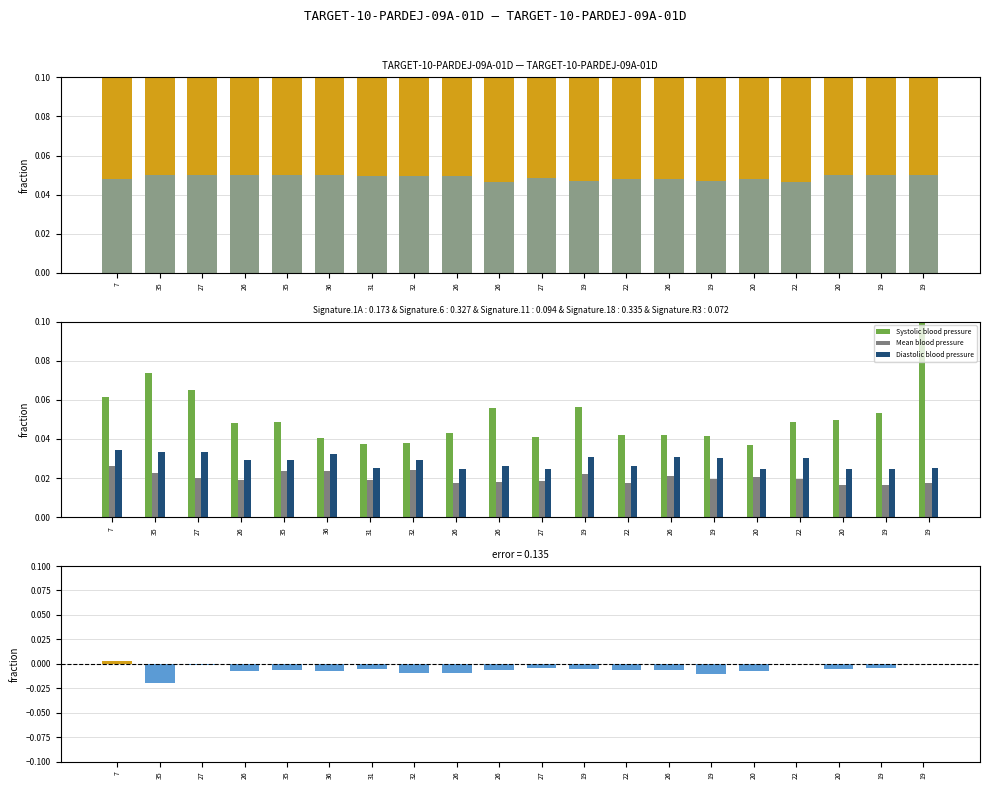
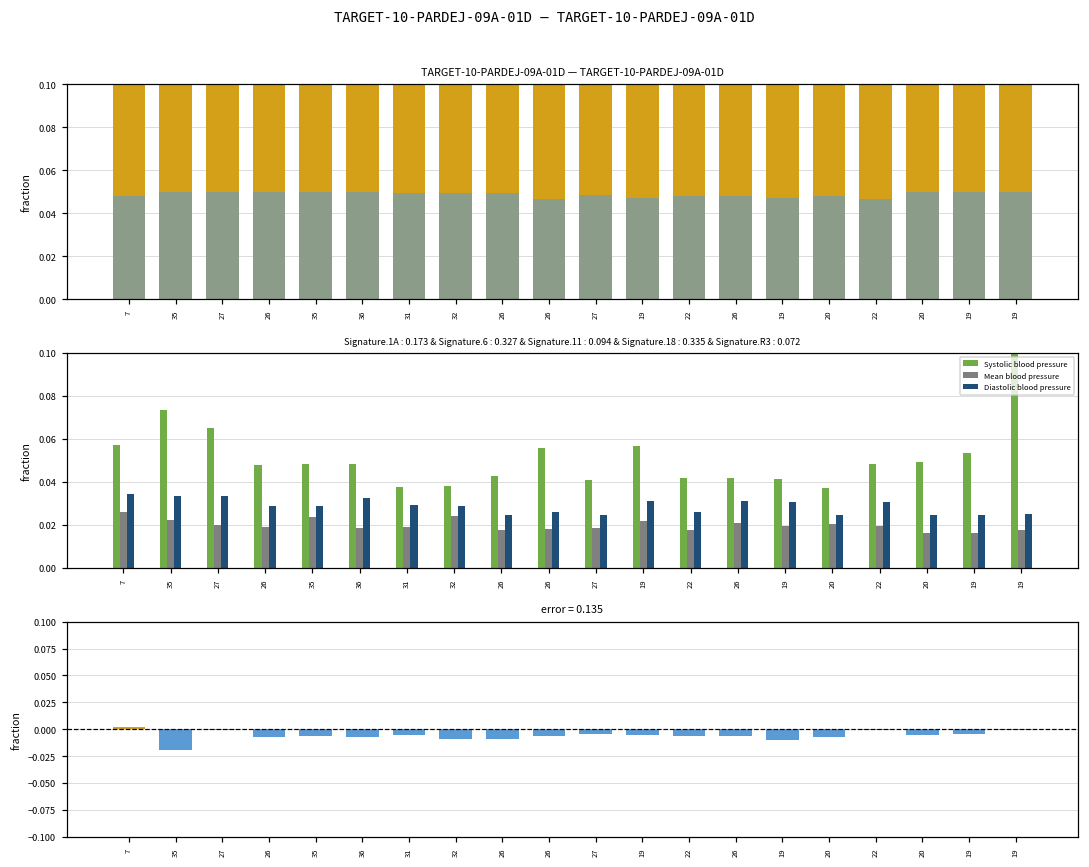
Signature.1A : 0.173 & Signature.6 : 0.327 & Signature.11 : 0.094 & Signature.18 : 0.335 & Signature.R3 : 0.072, Systolic blood pressure, 7: 0.062 -> 0.057
Signature.1A : 0.173 & Signature.6 : 0.327 & Signature.11 : 0.094 & Signature.18 : 0.335 & Signature.R3 : 0.072, Systolic blood pressure, 36: 0.041 -> 0.049
Signature.1A : 0.173 & Signature.6 : 0.327 & Signature.11 : 0.094 & Signature.18 : 0.335 & Signature.R3 : 0.072, Mean blood pressure, 36: 0.024 -> 0.019
Signature.1A : 0.173 & Signature.6 : 0.327 & Signature.11 : 0.094 & Signature.18 : 0.335 & Signature.R3 : 0.072, Diastolic blood pressure, 31: 0.025 -> 0.030
